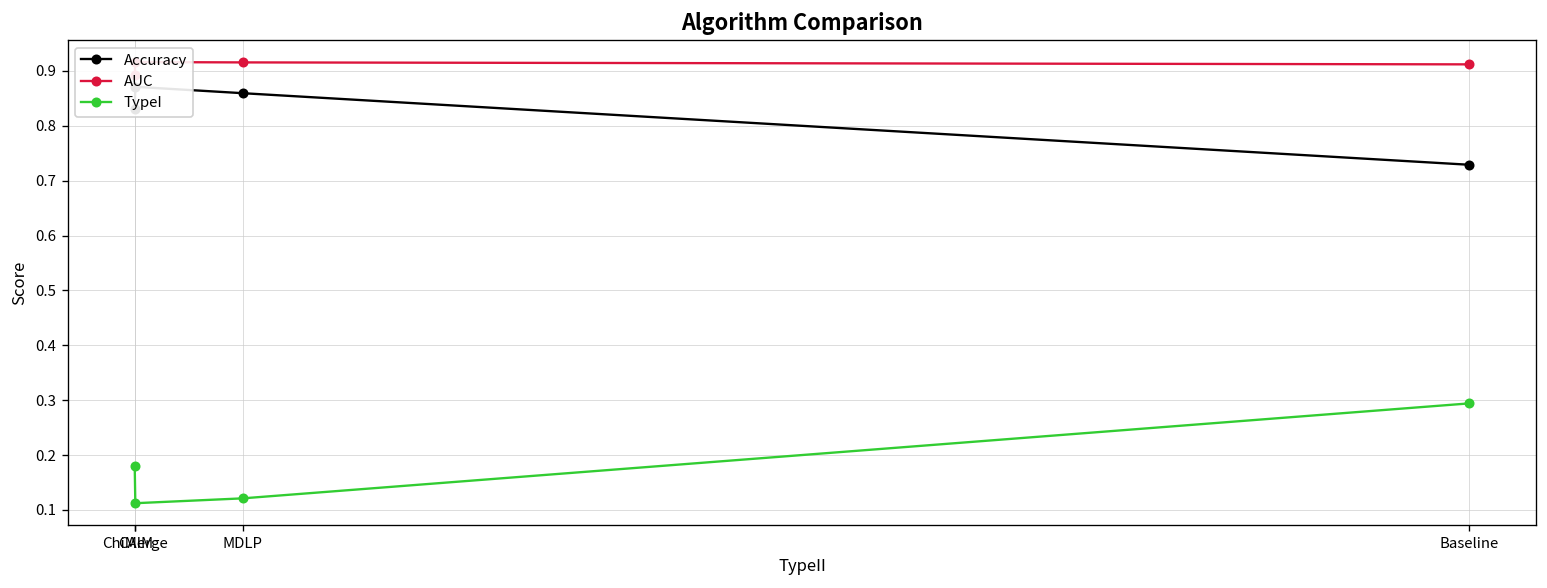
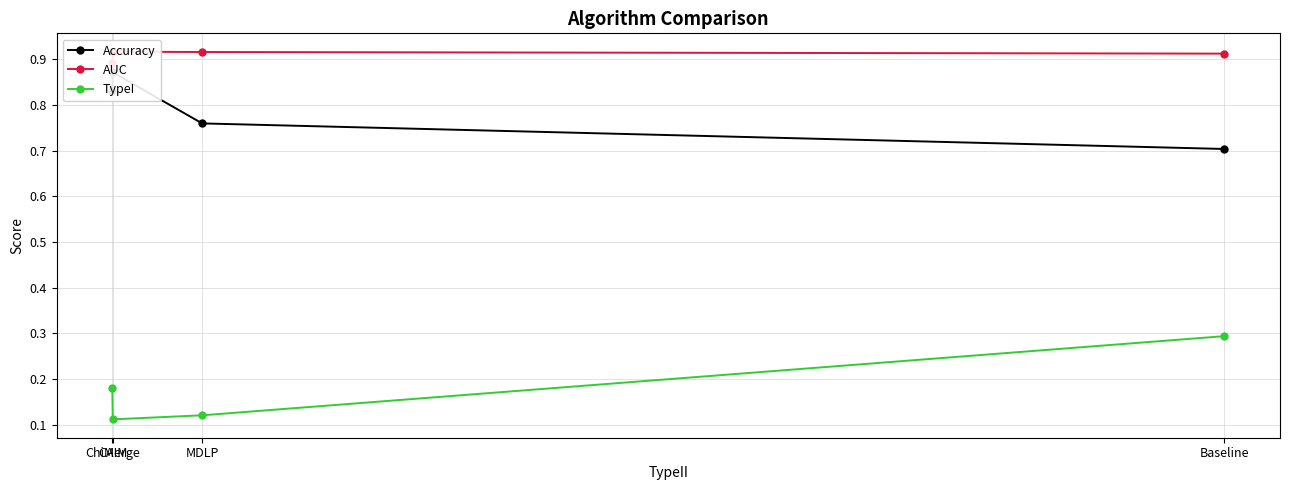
Accuracy, MDLP: 0.86 -> 0.76
Accuracy, Baseline: 0.73 -> 0.70
